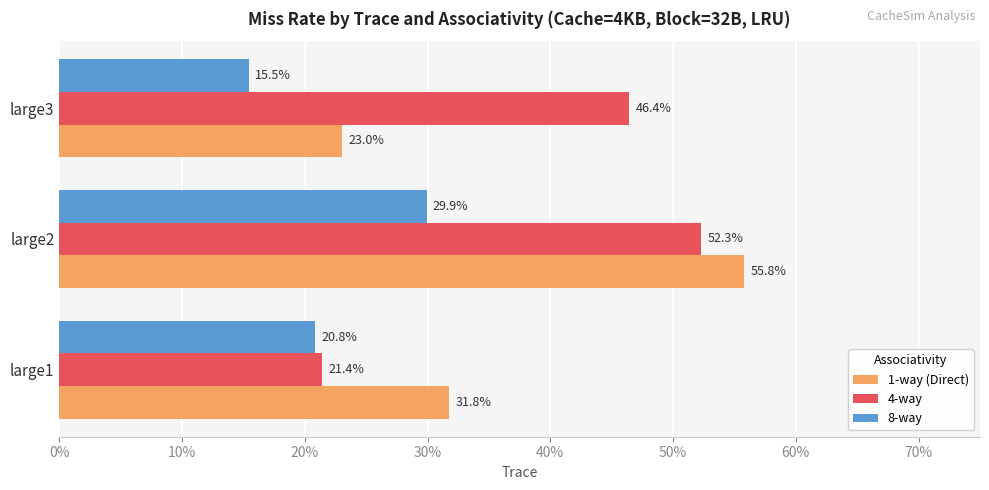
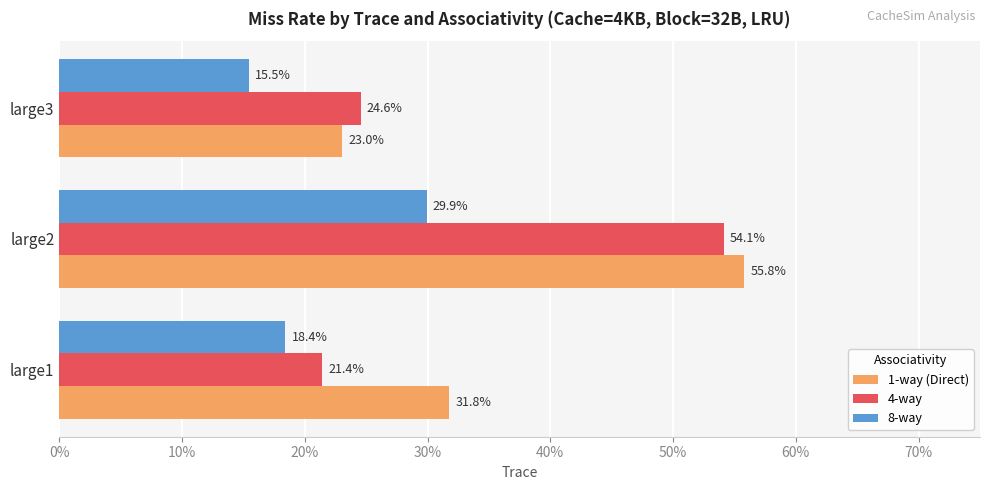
4-way, large3: 46.4% -> 24.6%
4-way, large2: 52.3% -> 54.1%
8-way, large1: 20.8% -> 18.4%
